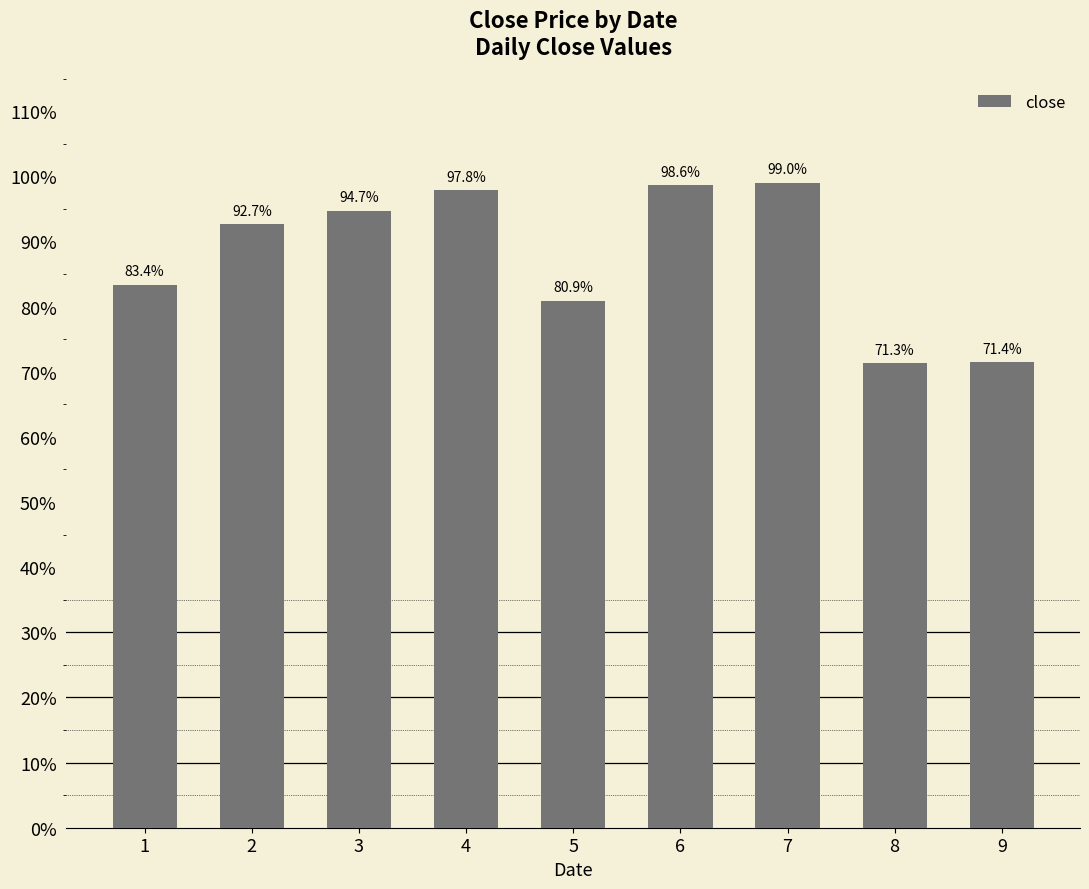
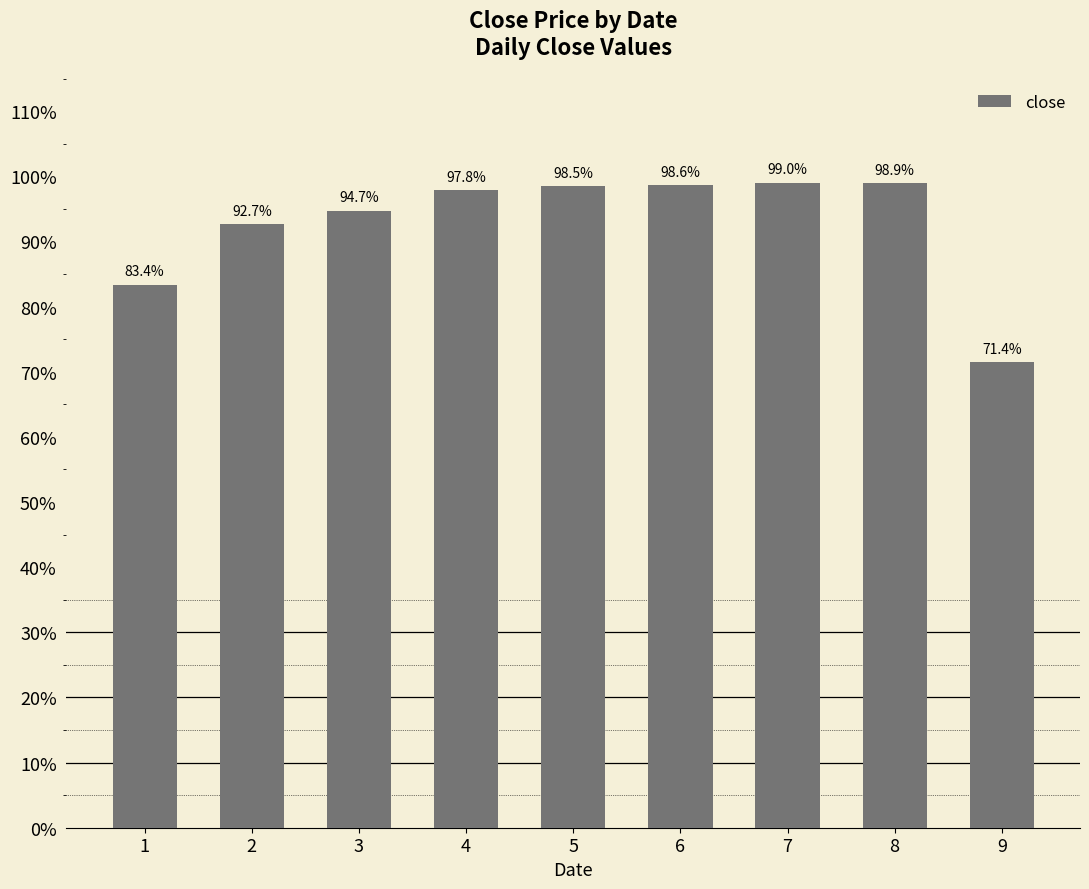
5: 80.9% -> 98.5%
8: 71.3% -> 98.9%
